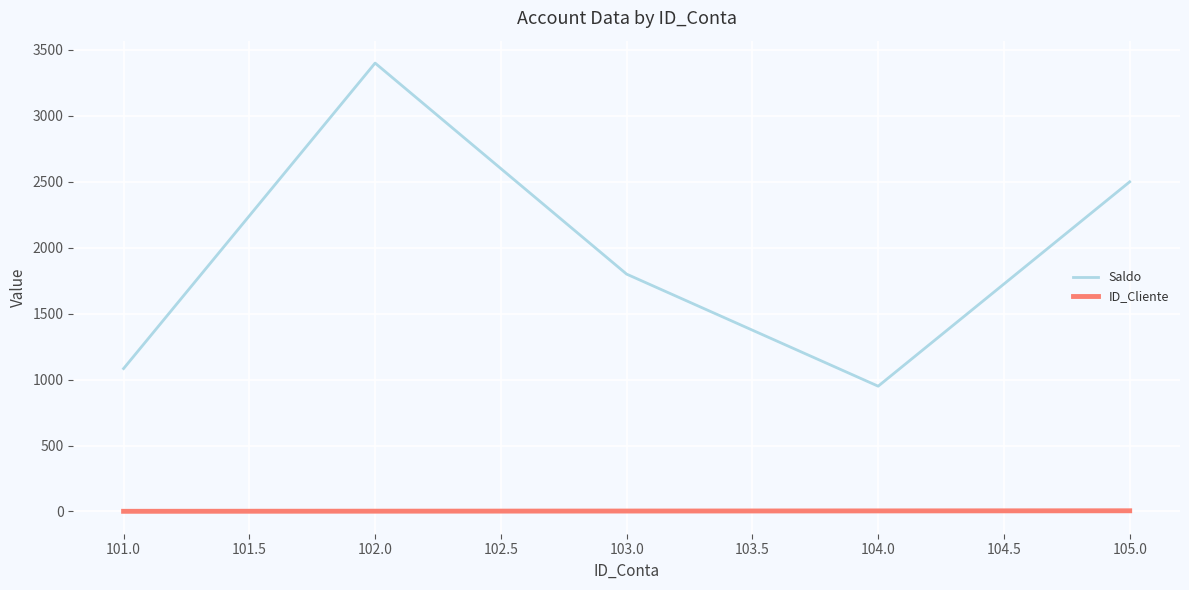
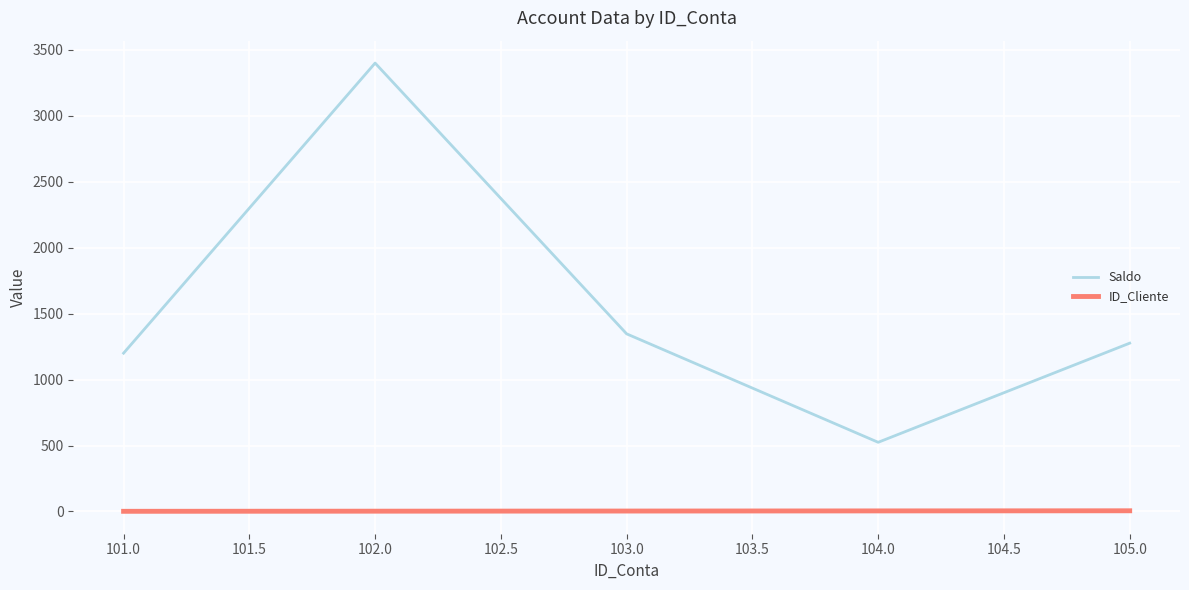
Saldo, 101.0: 1080 -> 1200
Saldo, 103.0: 1800 -> 1350
Saldo, 104.0: 950 -> 520
Saldo, 105.0: 2500 -> 1280
